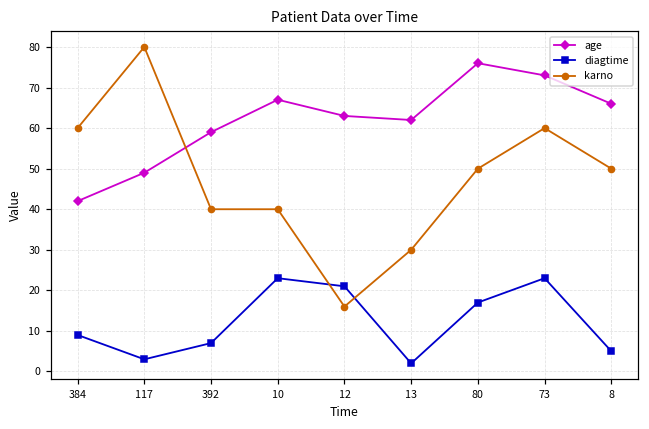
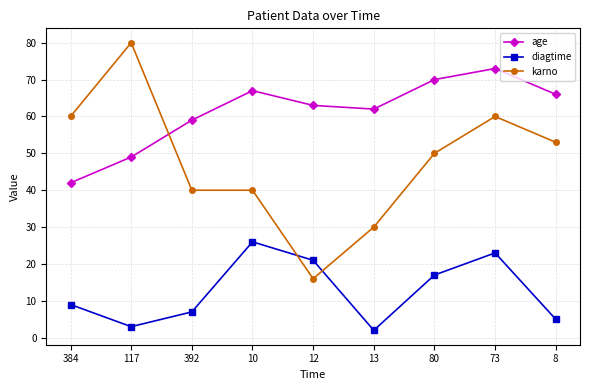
diagtime, 10: 23 -> 26
age, 80: 76 -> 70
karno, 8: 50 -> 53
